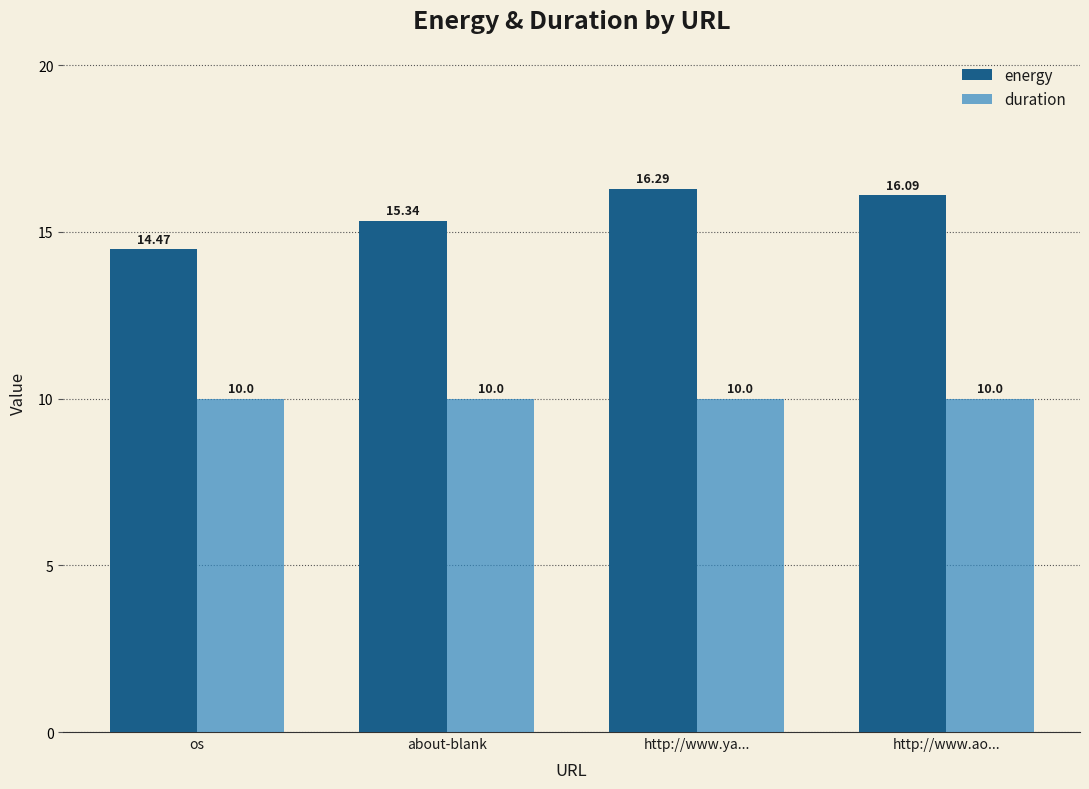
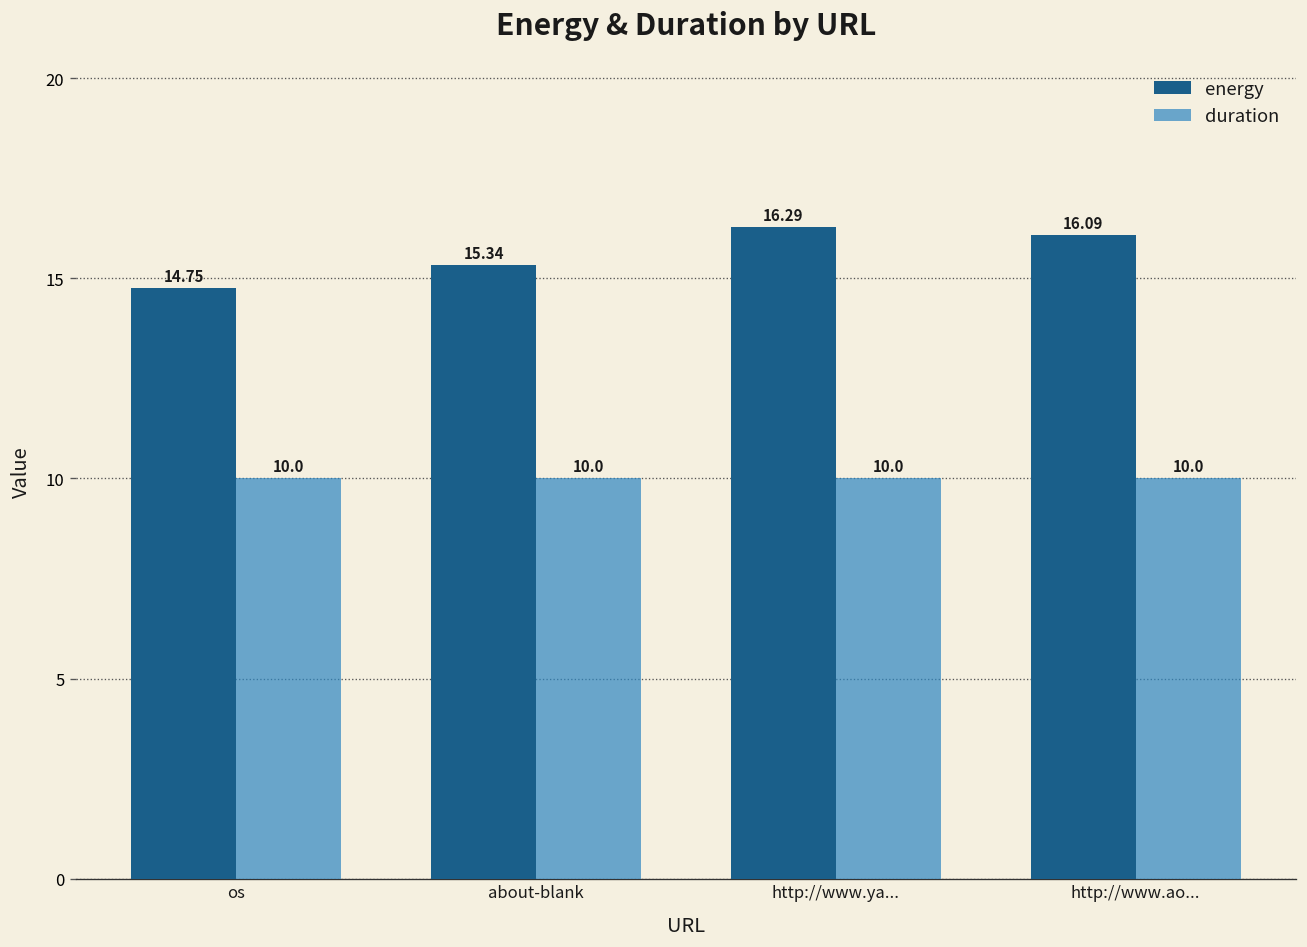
energy, os: 14.47 -> 14.75
